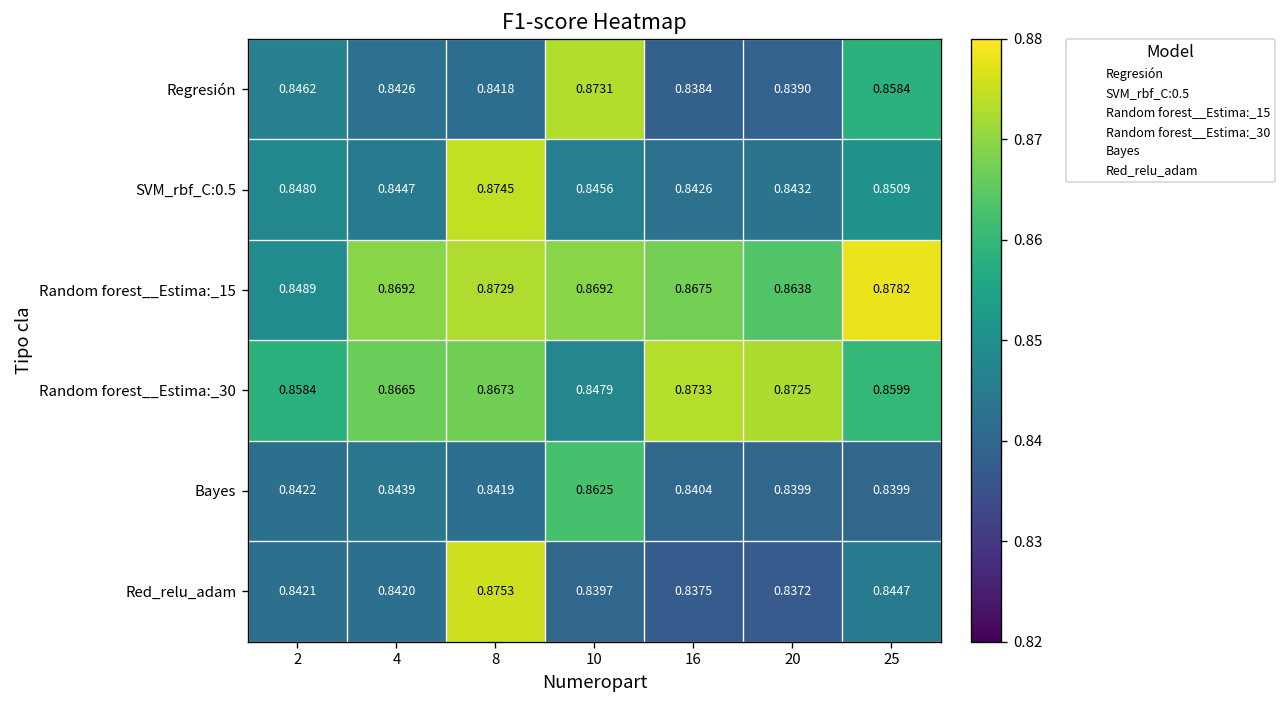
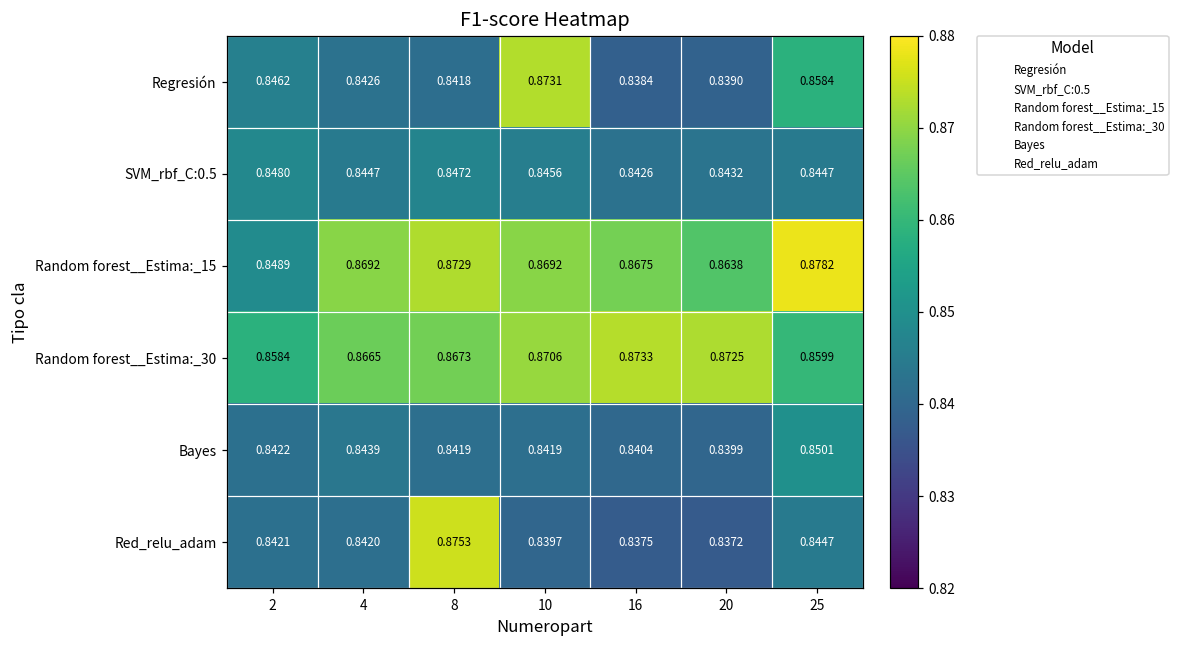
SVM_rbf_C:0.5, 8: 0.8745 -> 0.8472
SVM_rbf_C:0.5, 25: 0.8509 -> 0.8447
Random forest__Estima:_30, 10: 0.8479 -> 0.8706
Bayes, 10: 0.8625 -> 0.8419
Bayes, 25: 0.8399 -> 0.8501
